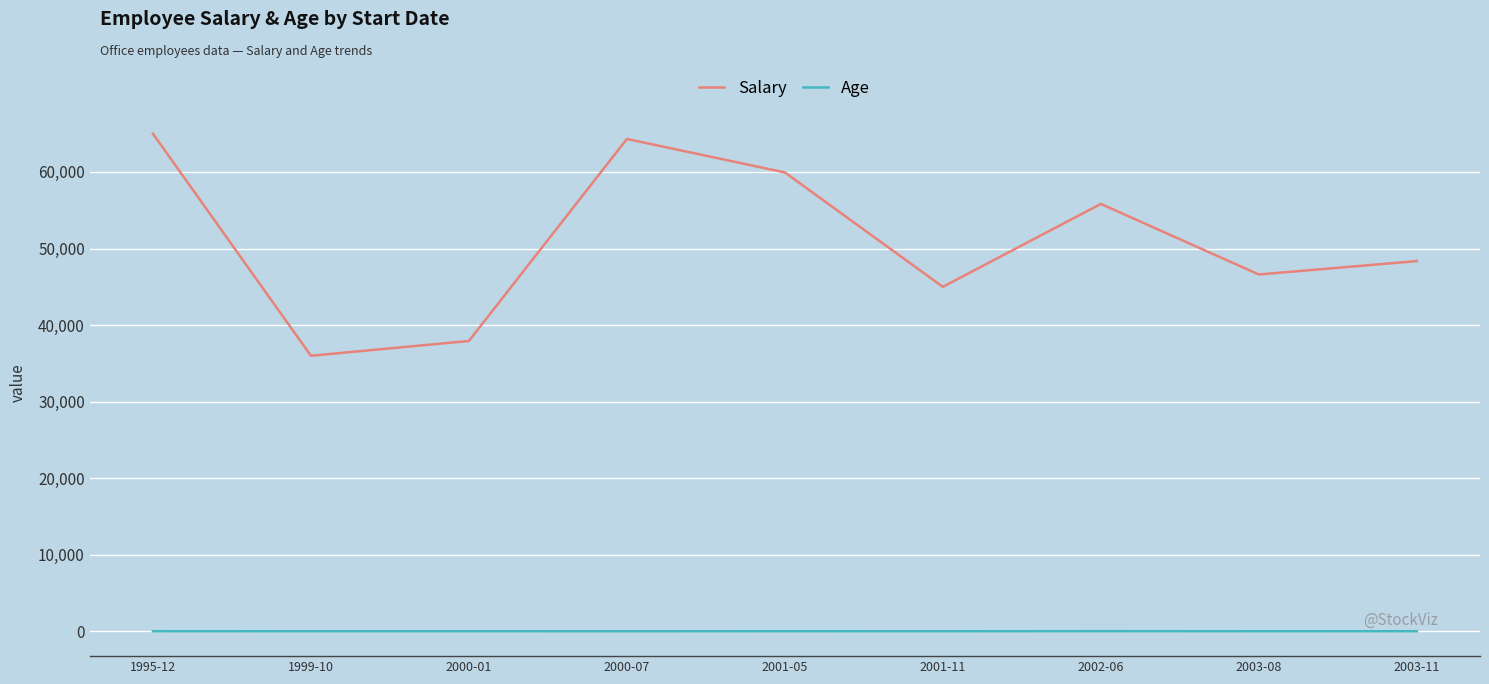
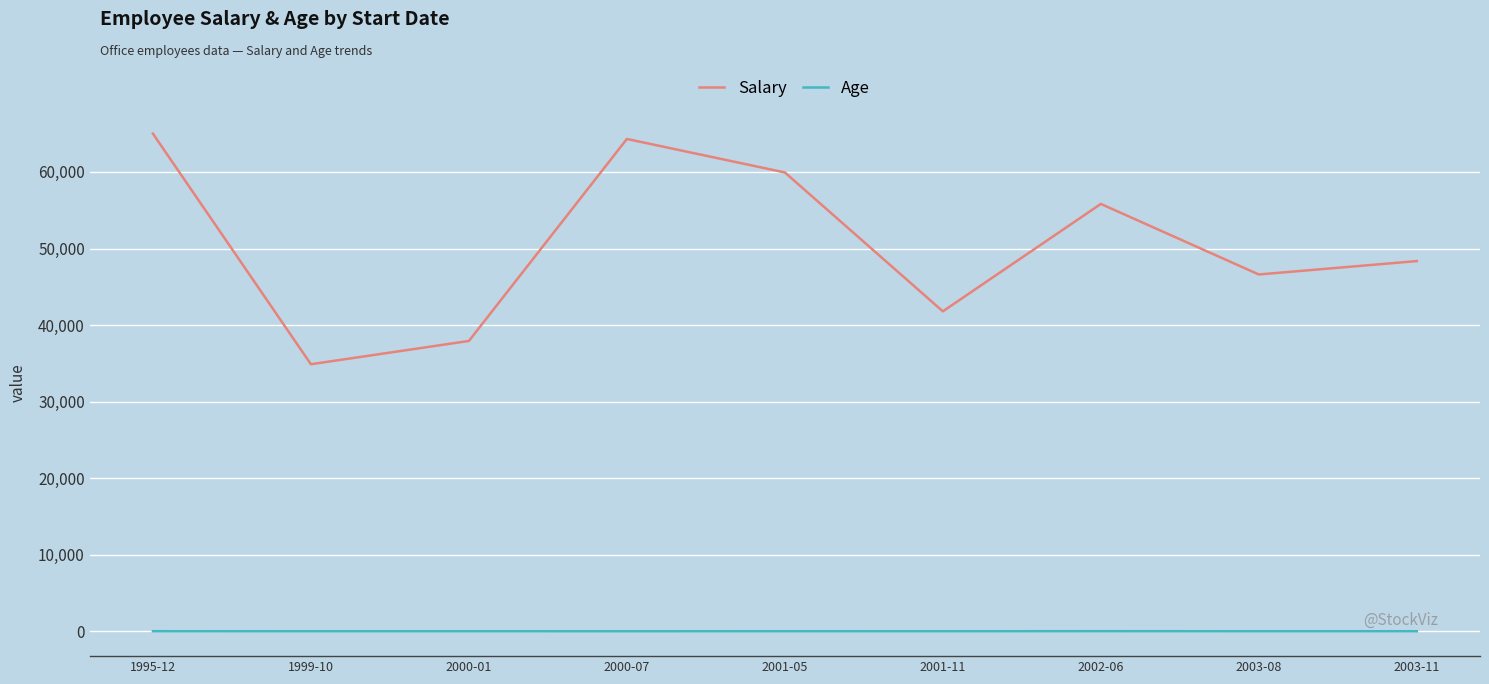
Salary, 1999-10: 36,000 -> 35,000
Salary, 2001-11: 45,000 -> 42,000
